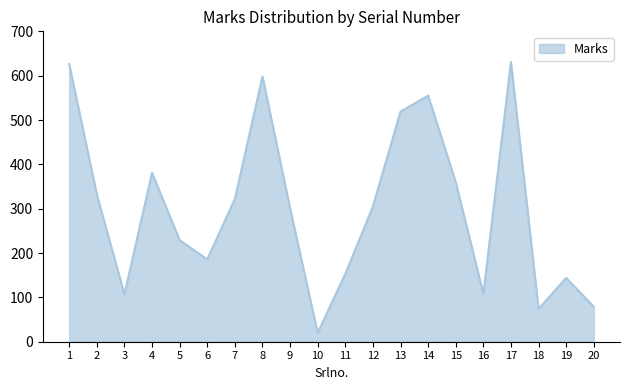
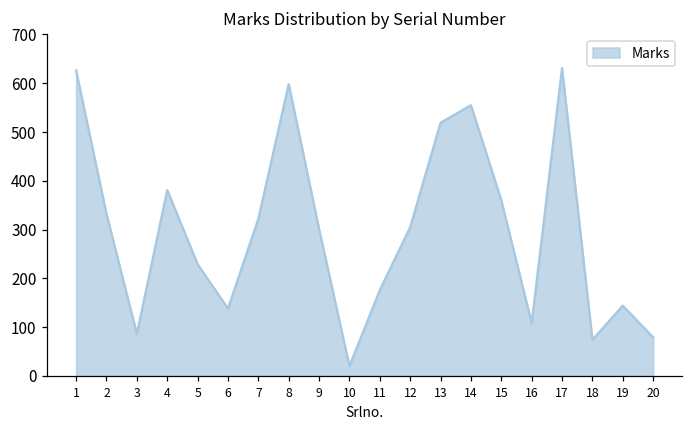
3: 110 -> 90
6: 190 -> 140
11: 150 -> 180
